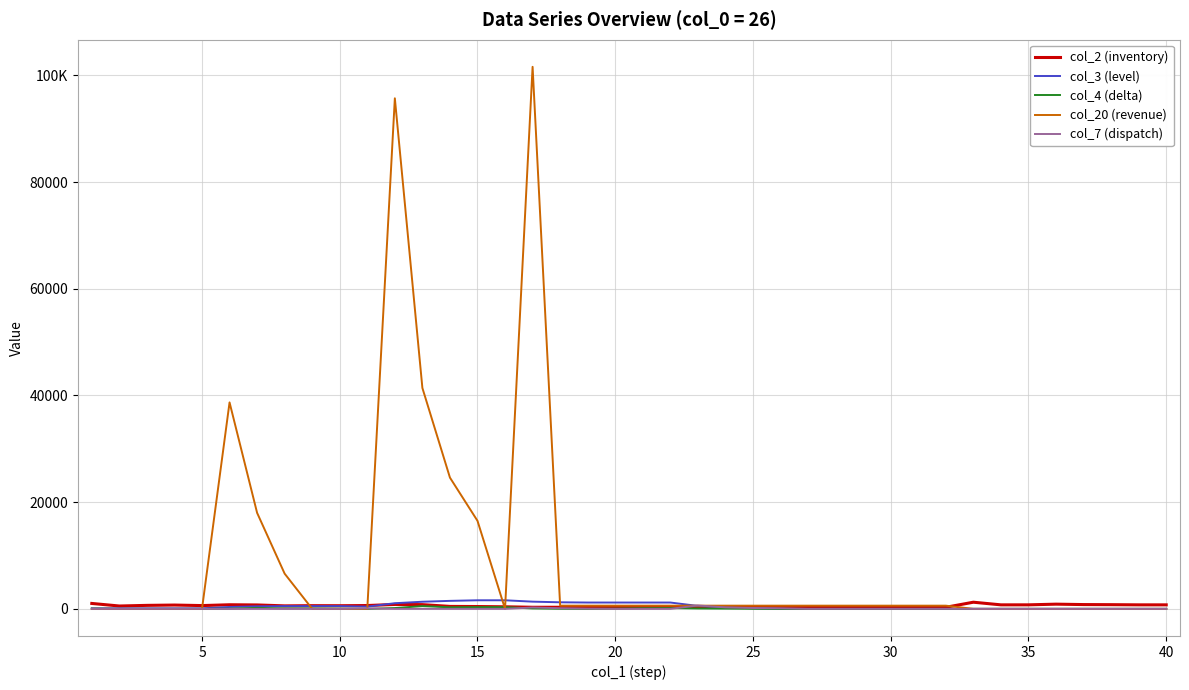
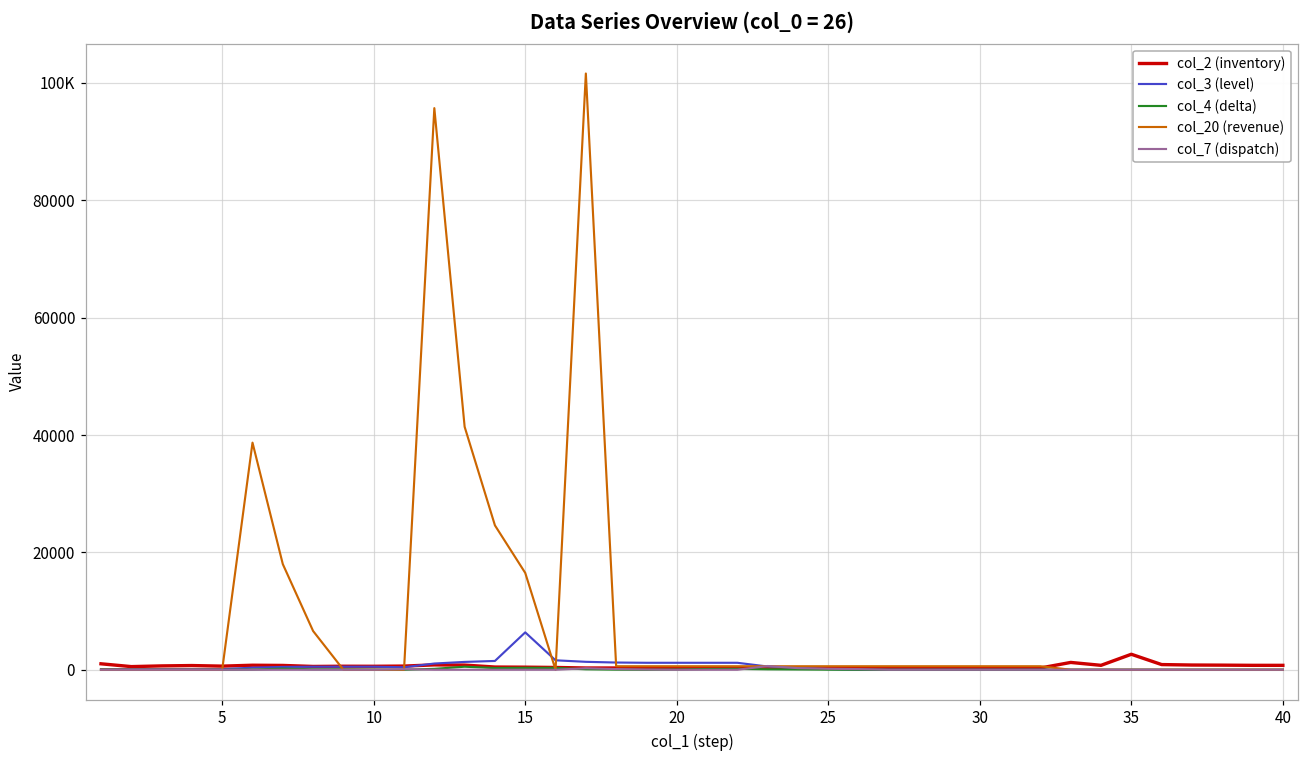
col_3 (level), 15: 2000 -> 6000
col_2 (inventory), 35: 1000 -> 3000
